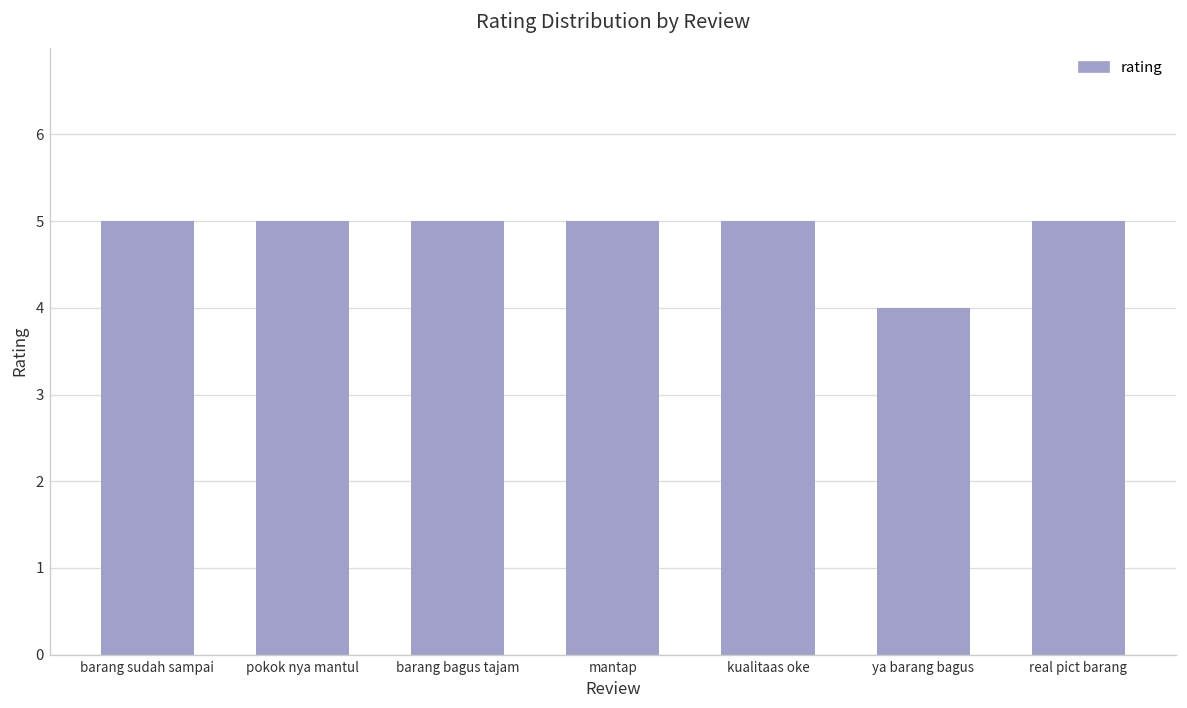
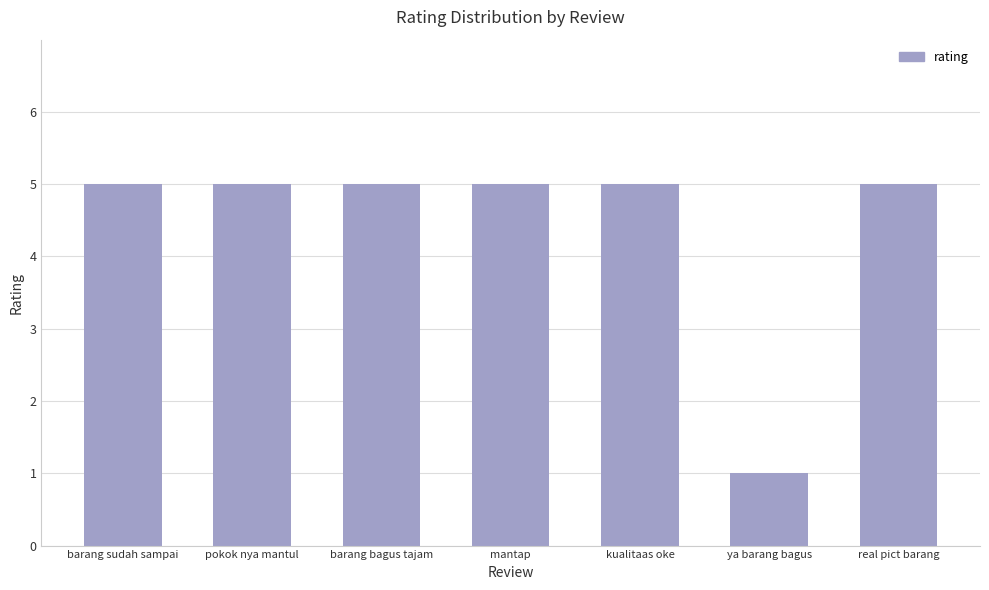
ya barang bagus: 4 -> 1
